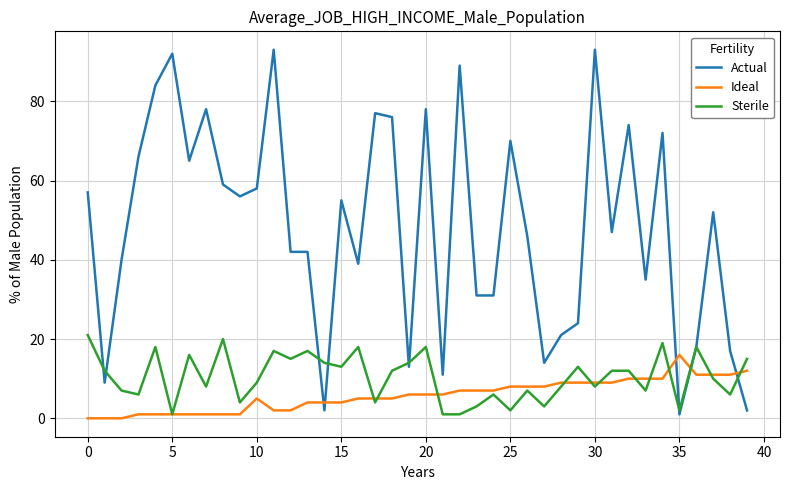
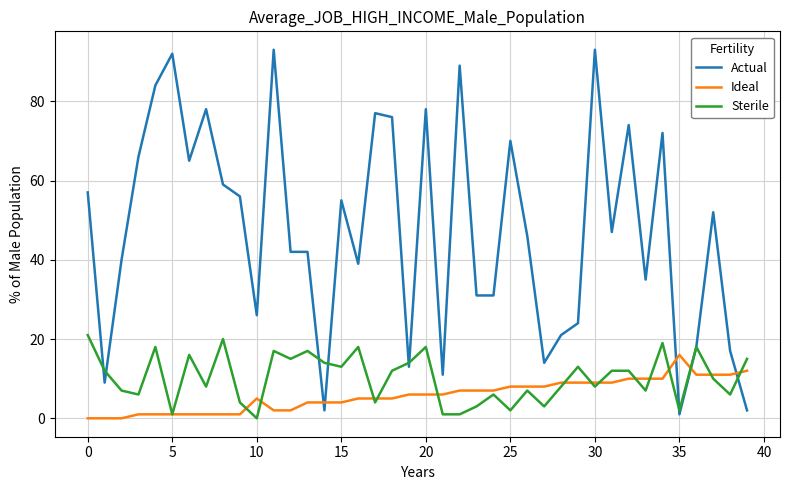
Actual, 10: 58 -> 26
Sterile, 10: 9 -> 0
